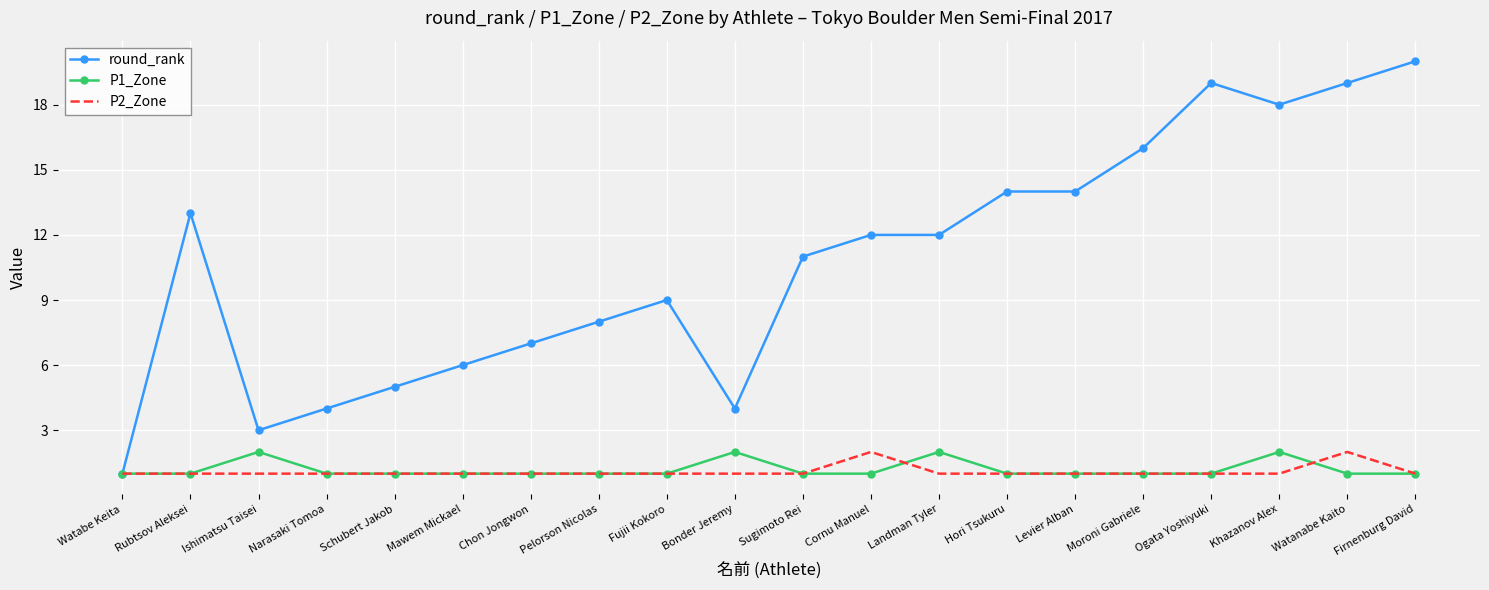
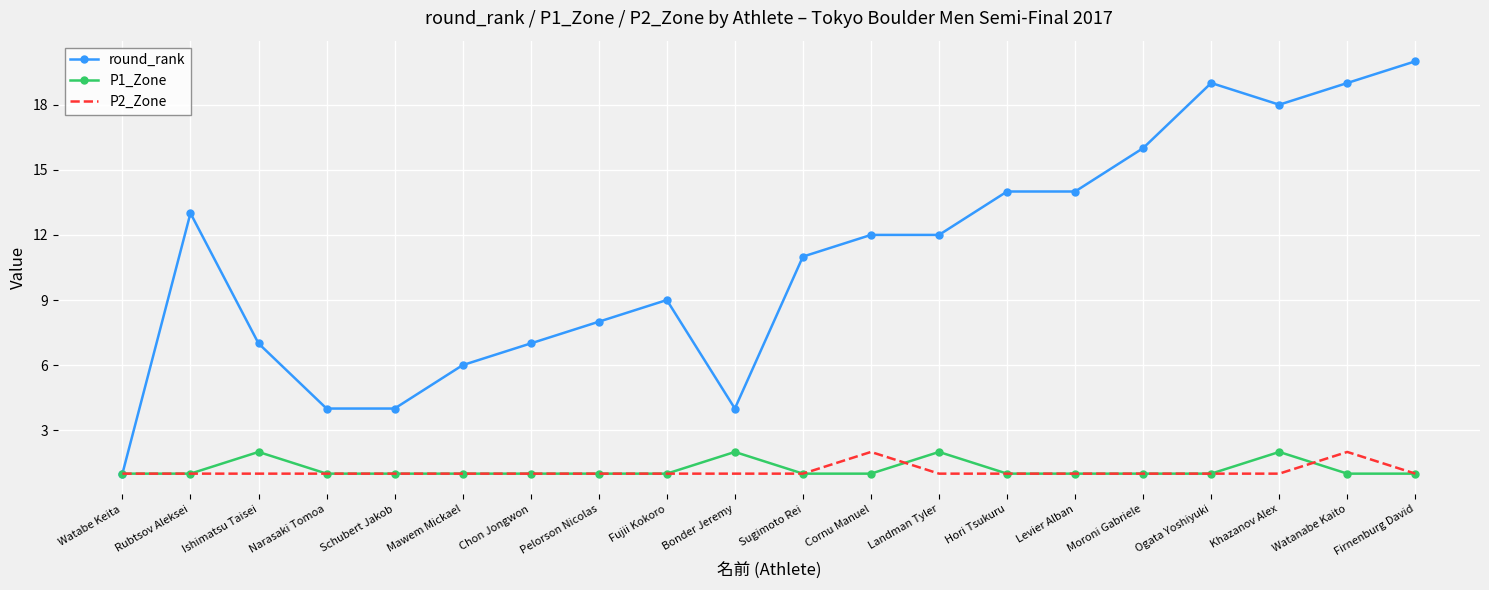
round_rank, Ishimatsu Taisei: 3 -> 7
round_rank, Schubert Jakob: 5 -> 4
